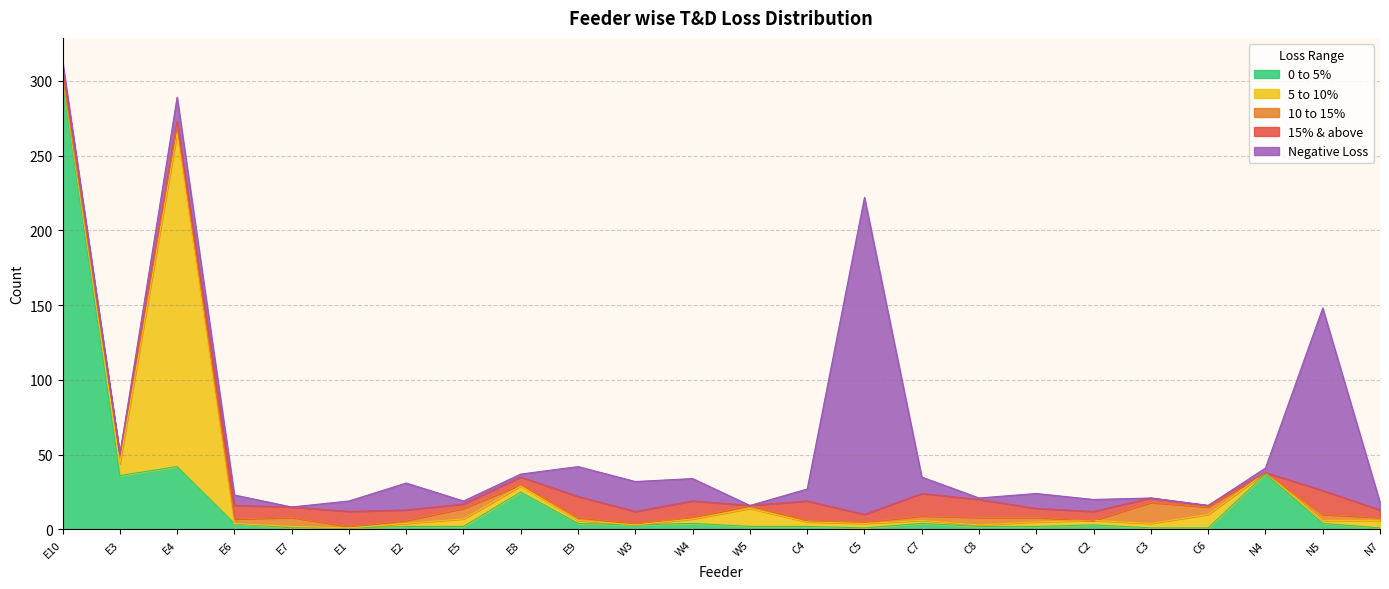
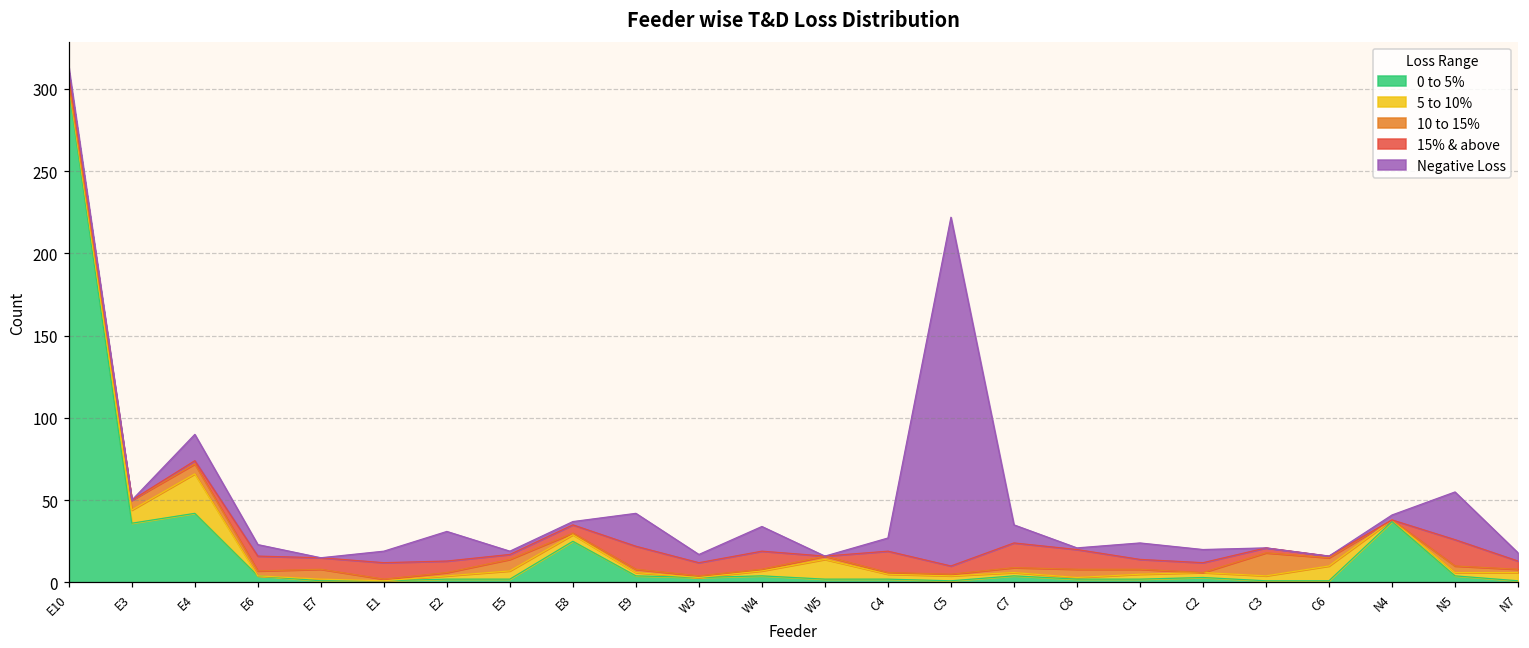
5 to 10%, E4: 223 -> 24
Negative Loss, W3: 20 -> 5
Negative Loss, N5: 122 -> 29
